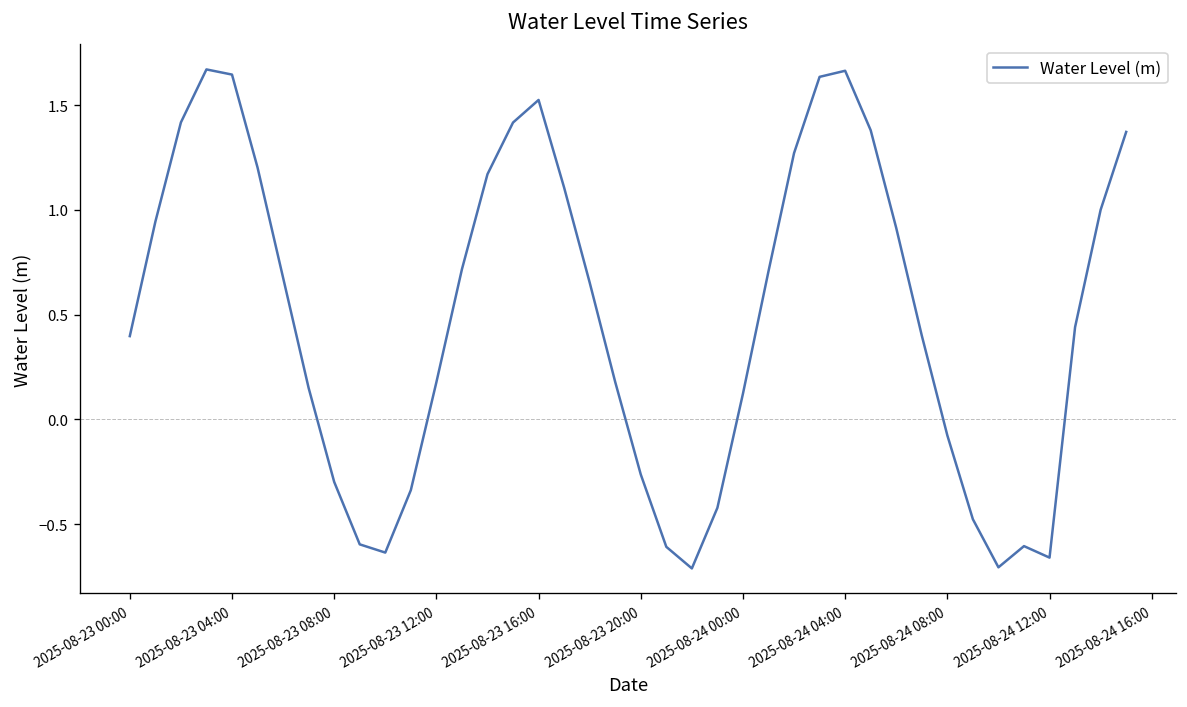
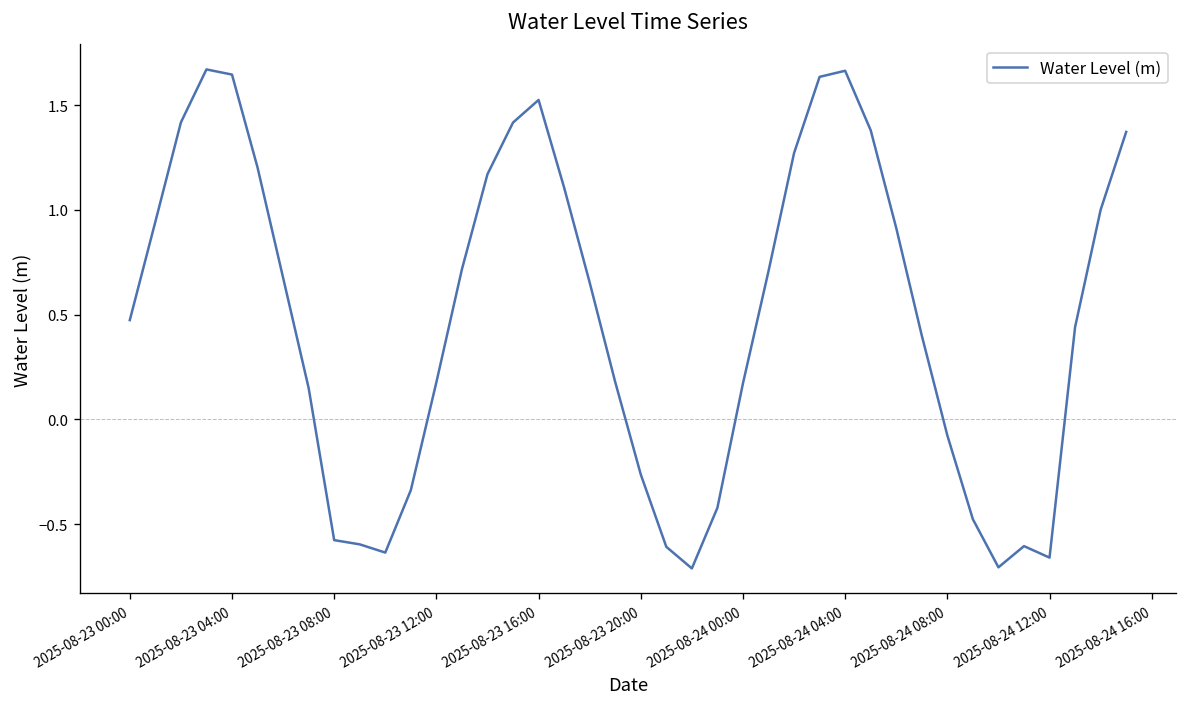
2025-08-23 00:00: 0.40 -> 0.47
2025-08-23 08:00: -0.30 -> -0.58
2025-08-24 00:00: 0.12 -> 0.17
